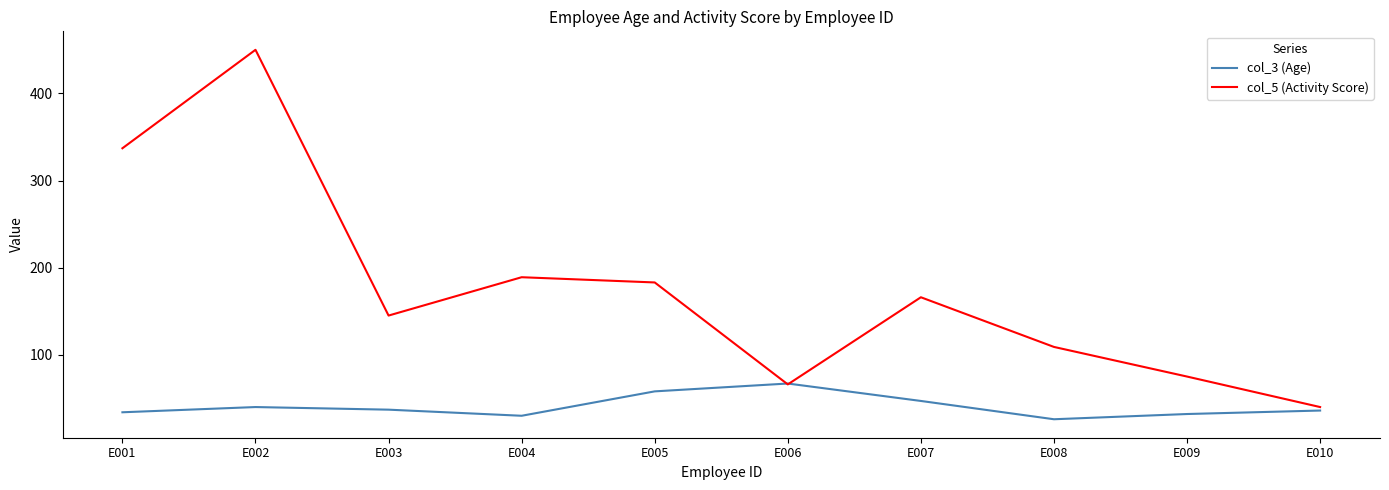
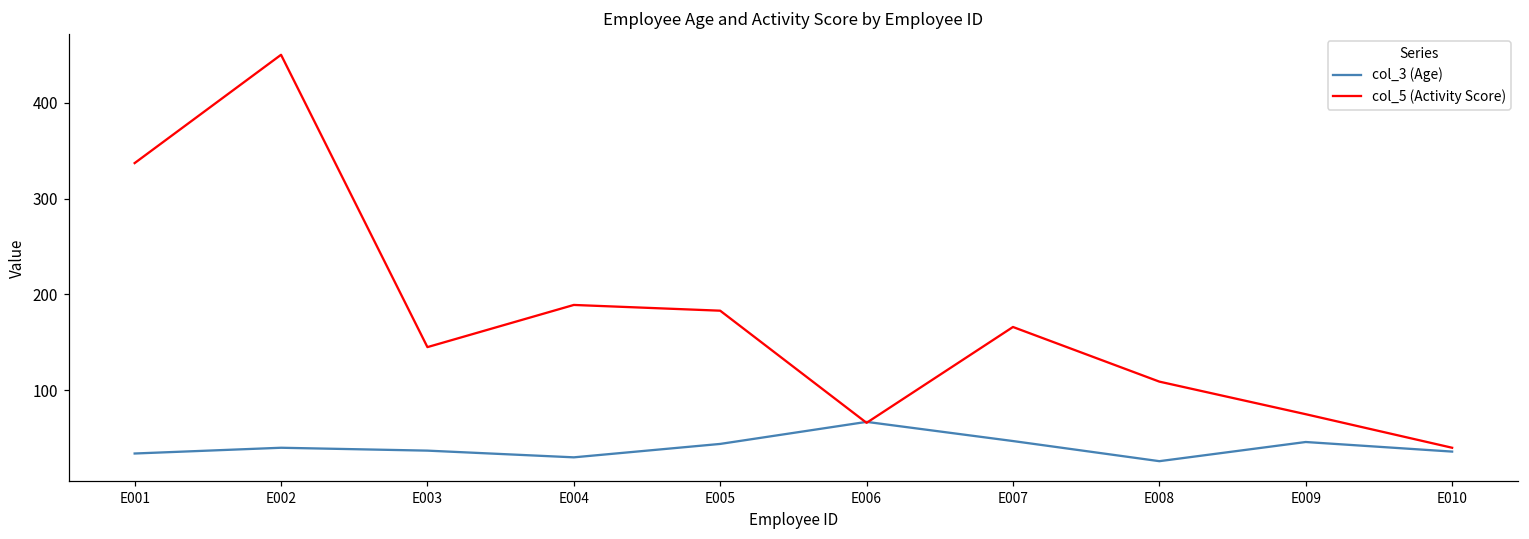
col_3 (Age), E005: 60 -> 40
col_3 (Age), E009: 30 -> 50
